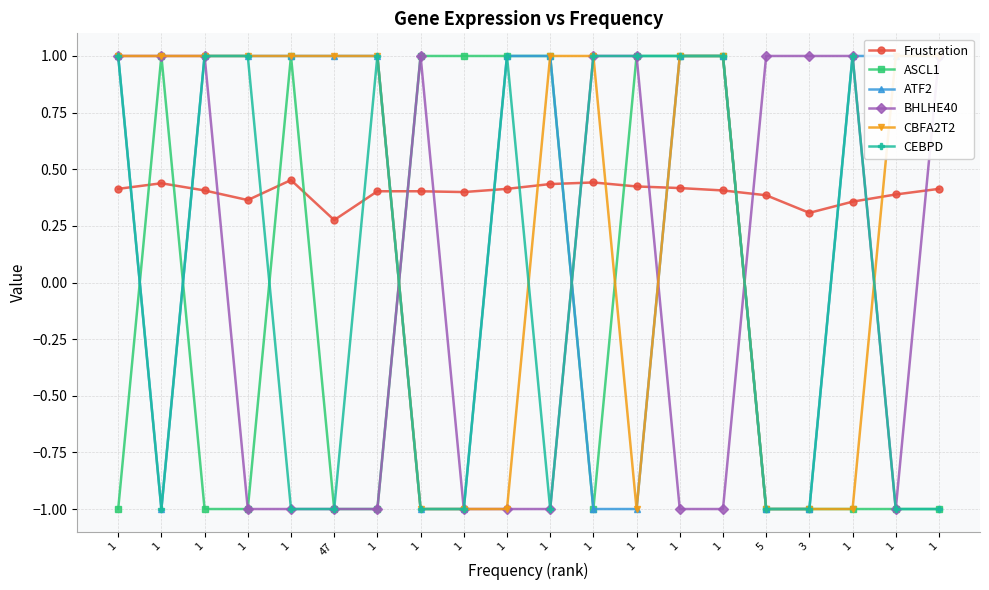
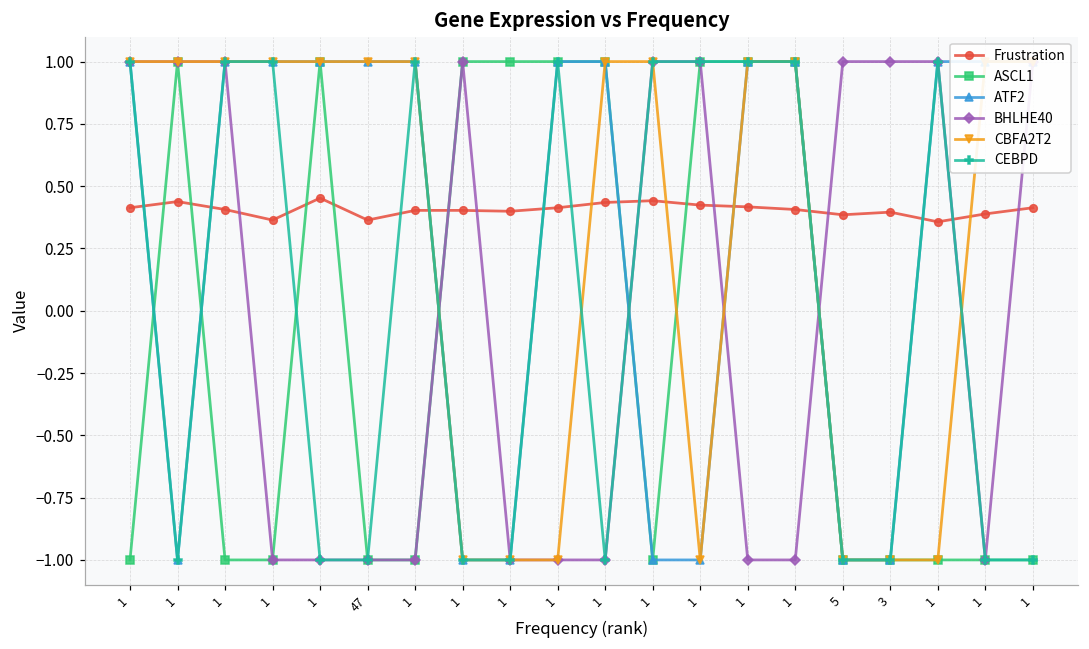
Frustration, 47: 0.28 -> 0.36
Frustration, 3: 0.31 -> 0.40
